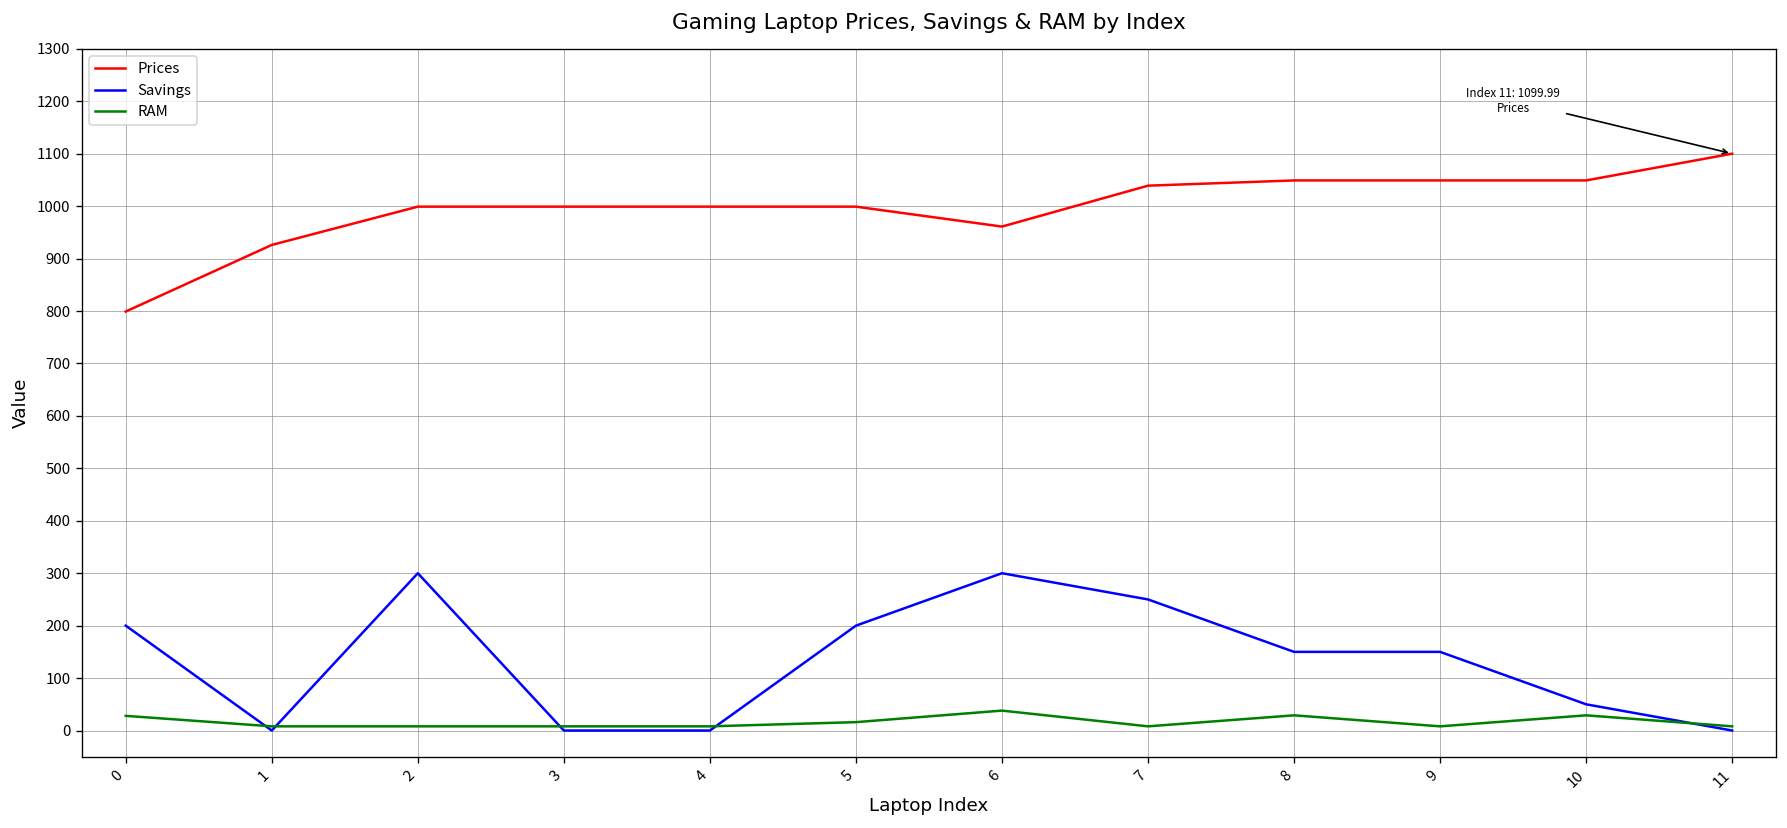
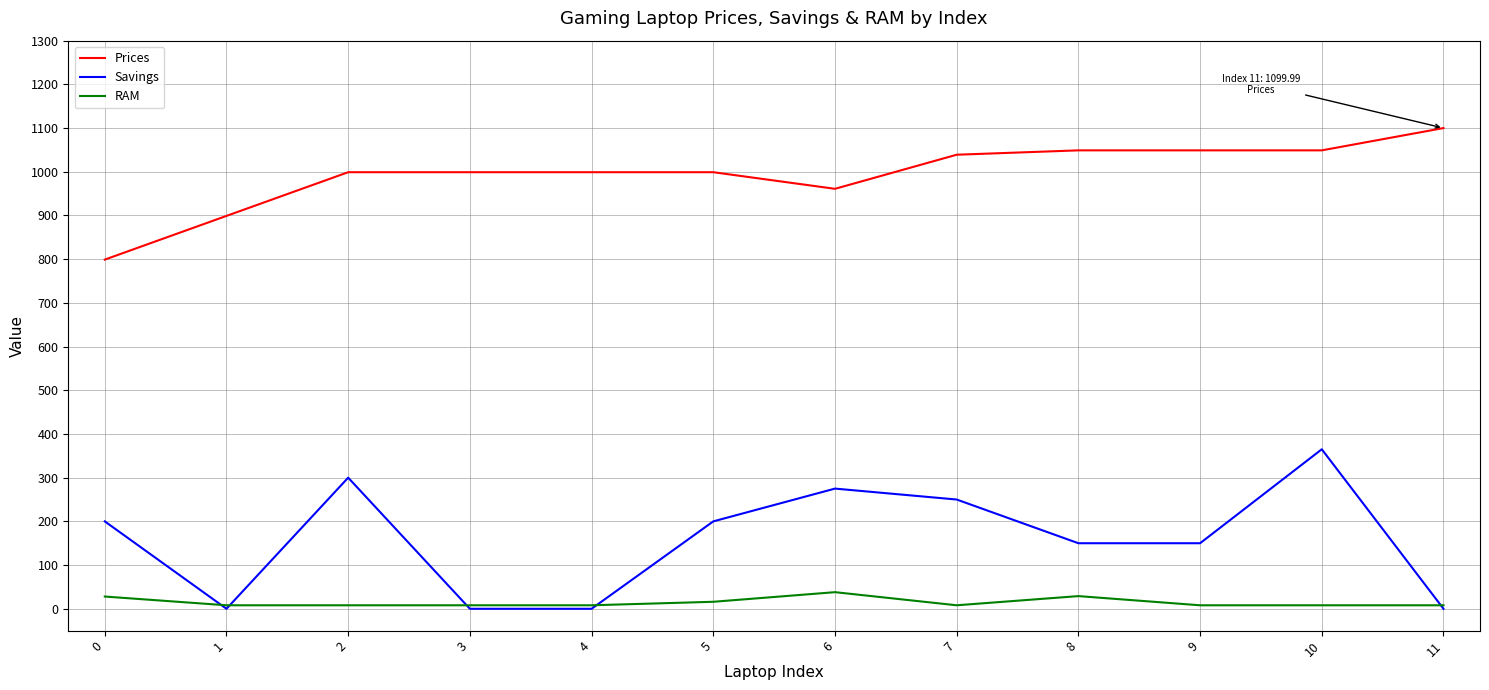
Prices, 1: 930 -> 900
Savings, 6: 300 -> 280
Savings, 10: 50 -> 370
RAM, 10: 30 -> 10
